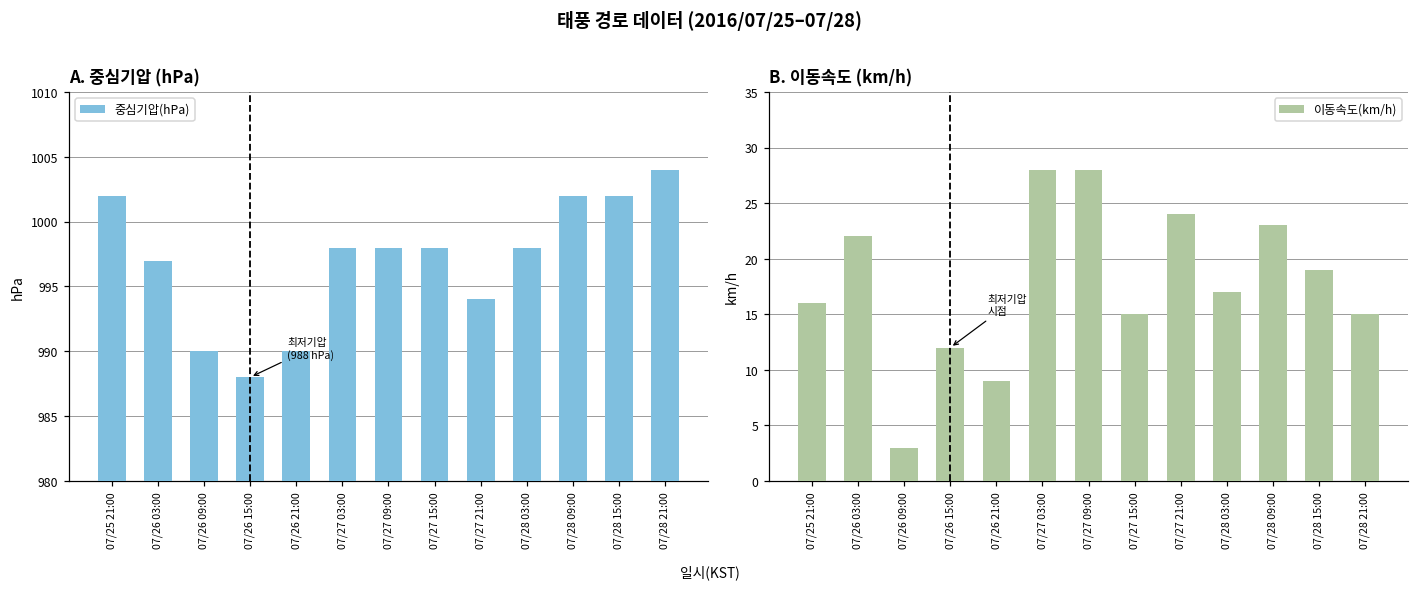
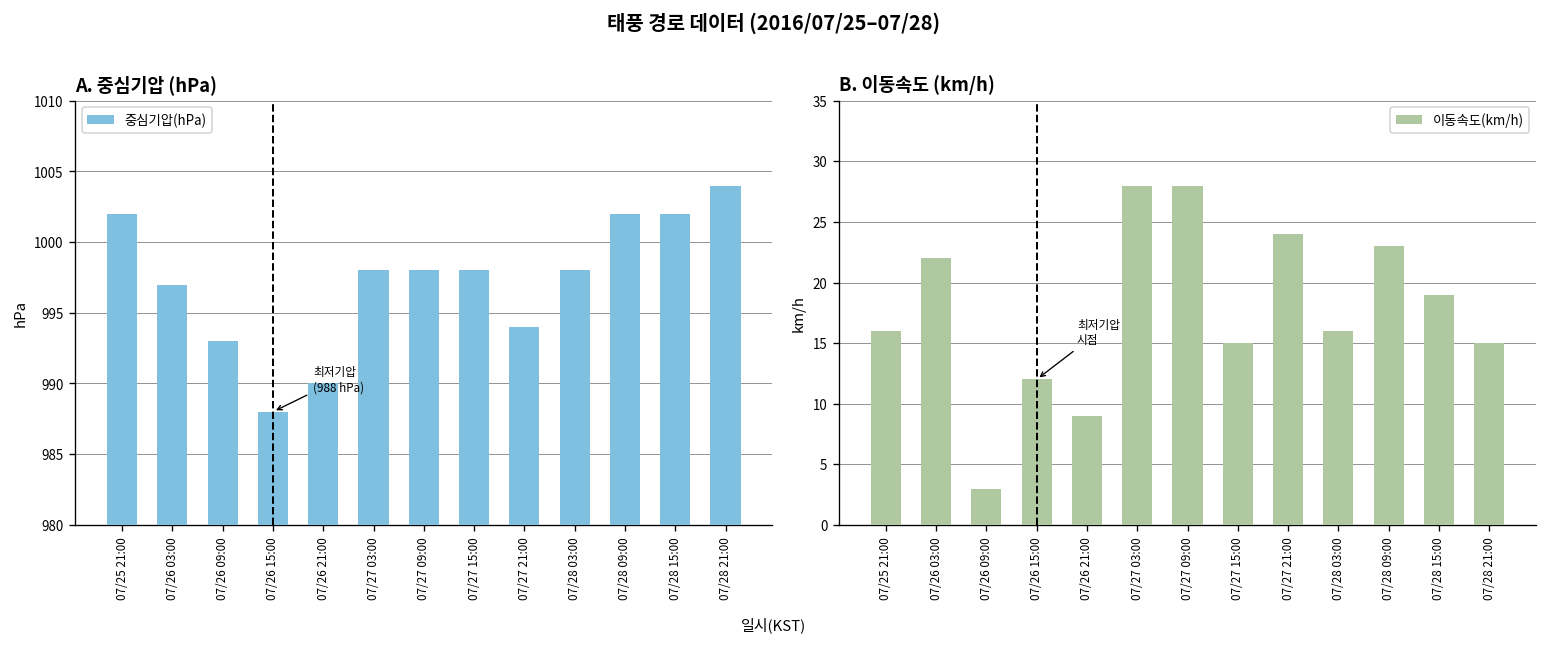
A. 중심기압 (hPa), 07/26 09:00: 990 -> 993
B. 이동속도 (km/h), 07/28 03:00: 17 -> 16
